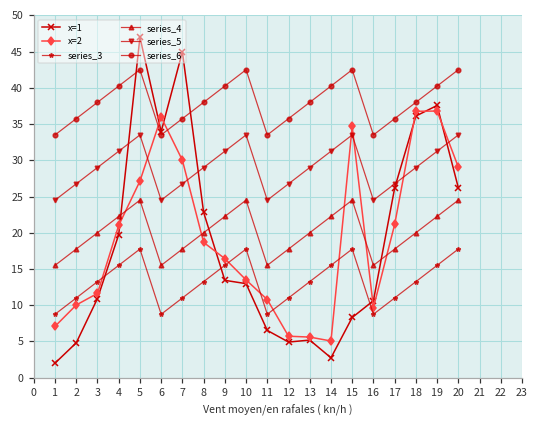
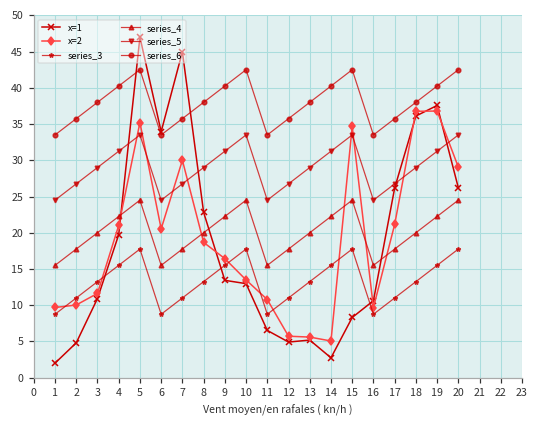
x=2, 1: 7 -> 10
x=2, 5: 27 -> 35
x=2, 6: 36 -> 21
